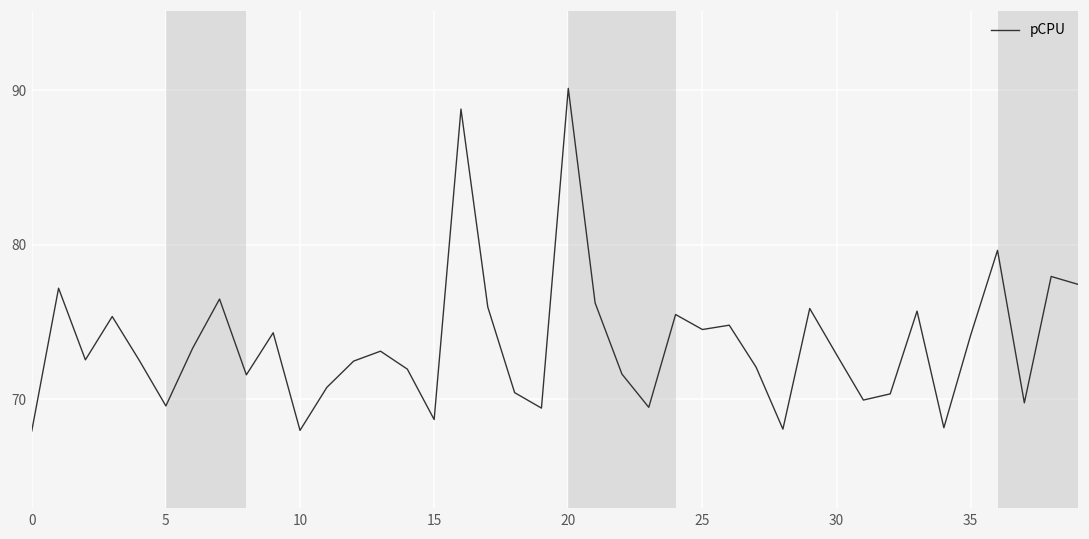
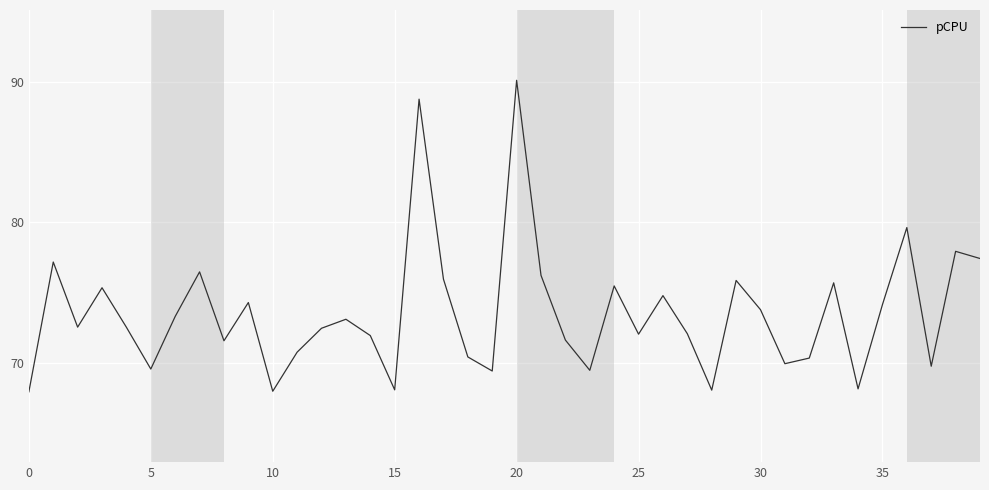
15: 68.7 -> 68.1
25: 74.5 -> 72.1
30: 72.9 -> 73.8
